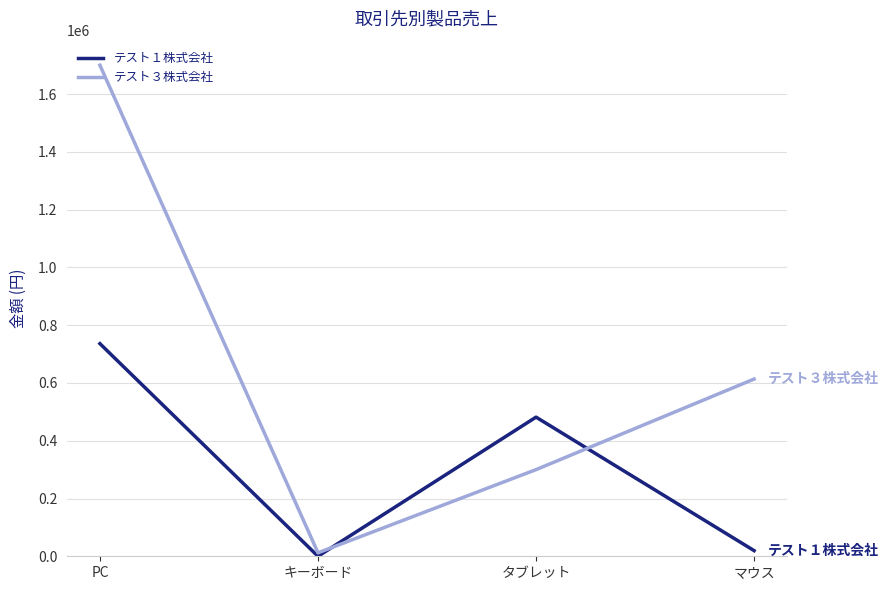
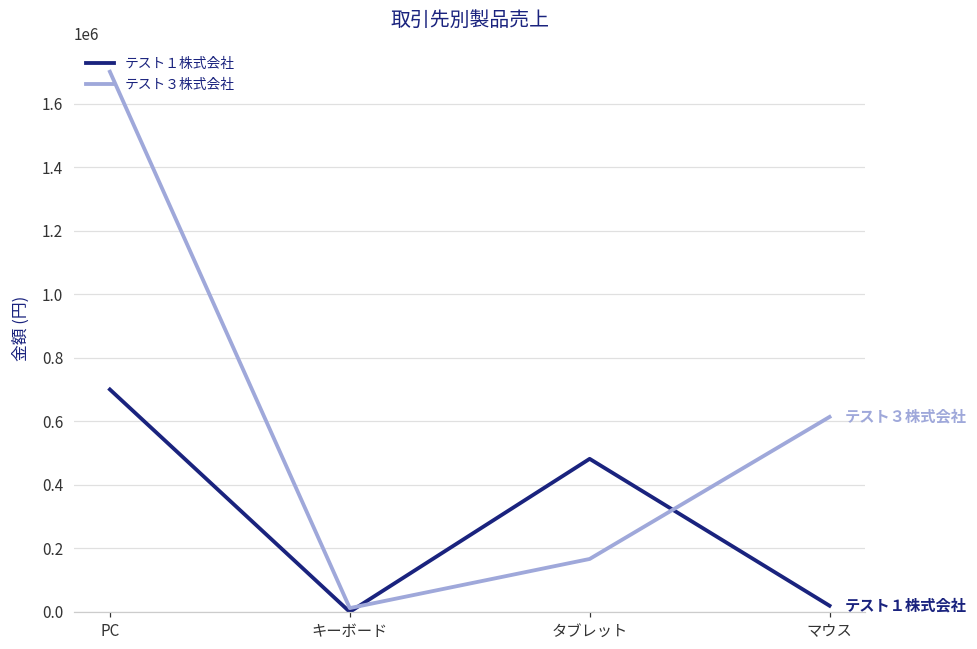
テスト１株式会社, PC: 740000 -> 700000
テスト３株式会社, タブレット: 300000 -> 170000
